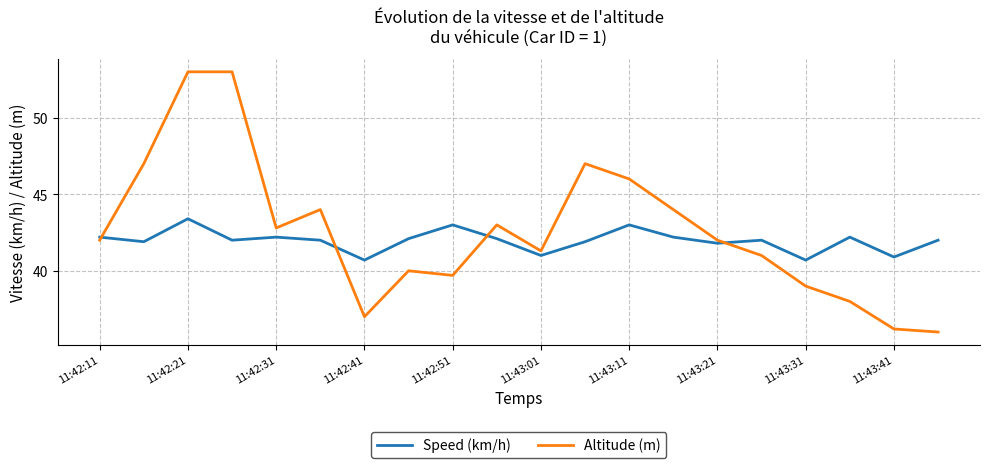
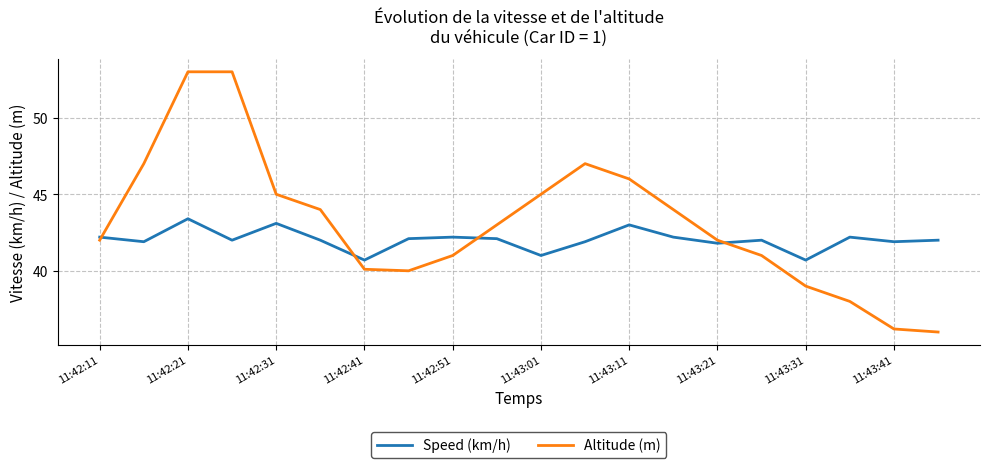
Speed (km/h), 11:42:31: 42.2 -> 43.1
Altitude (m), 11:42:31: 42.8 -> 45.0
Altitude (m), 11:42:41: 37.0 -> 40.1
Speed (km/h), 11:42:51: 43.0 -> 42.2
Altitude (m), 11:42:51: 39.7 -> 41.0
Altitude (m), 11:43:01: 41.3 -> 45.0
Speed (km/h), 11:43:41: 40.9 -> 41.9
